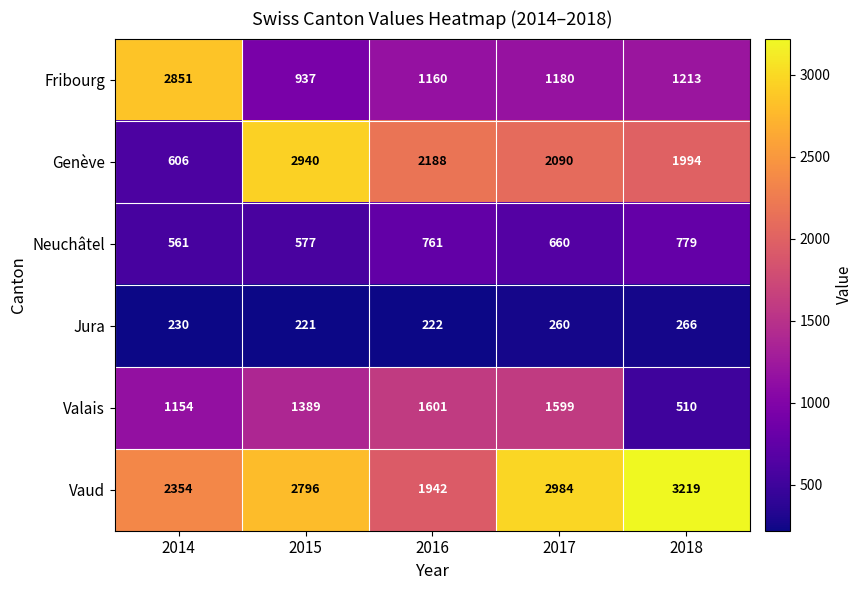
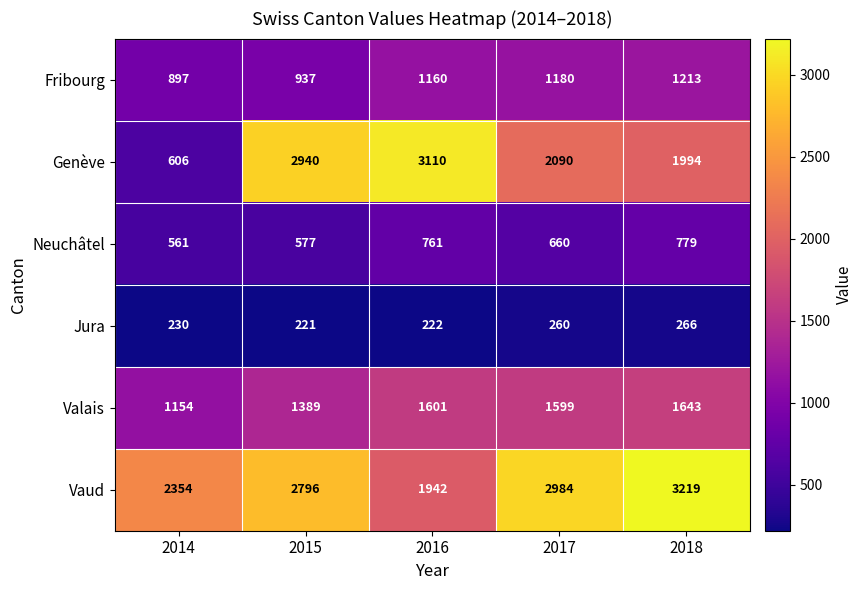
Fribourg, 2014: 2851 -> 897
Genève, 2016: 2188 -> 3110
Valais, 2018: 510 -> 1643
